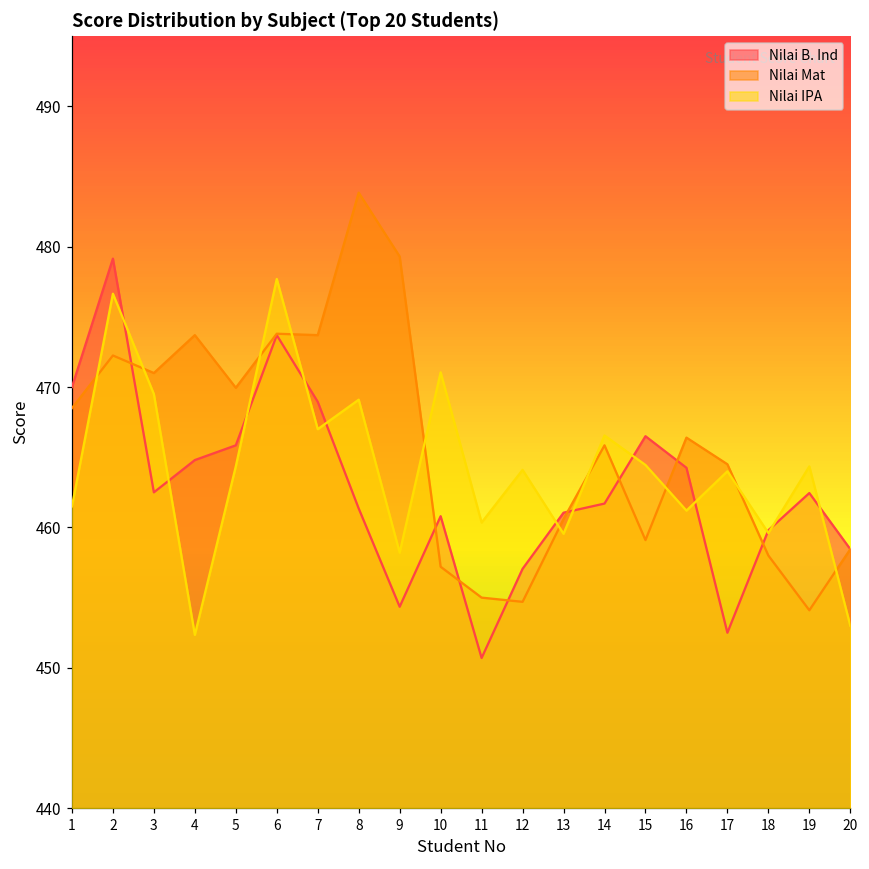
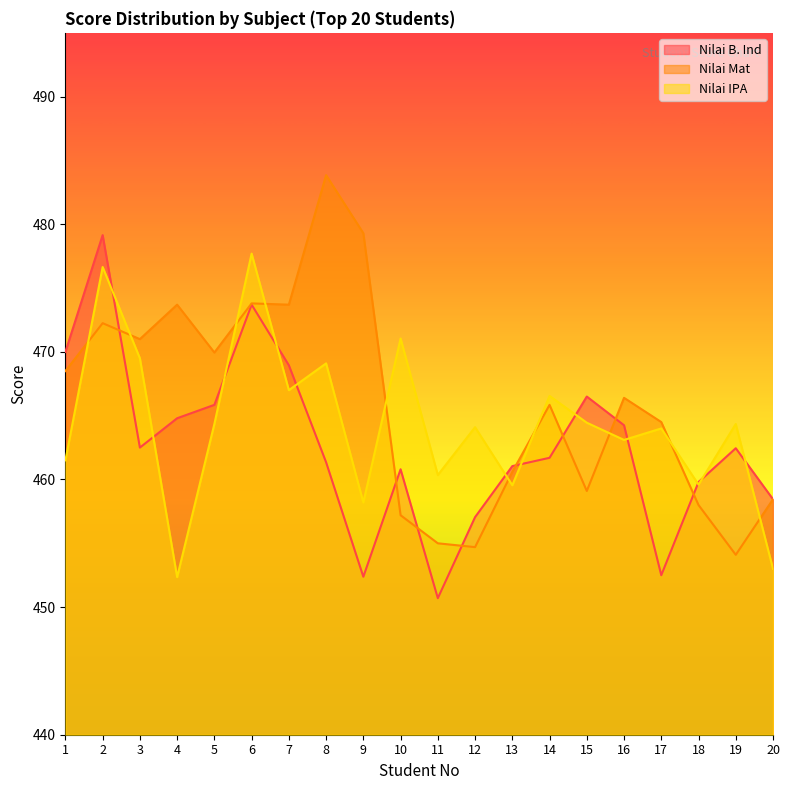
Nilai B. Ind, 9: 454.4 -> 452.4
Nilai IPA, 16: 461.2 -> 463.1
